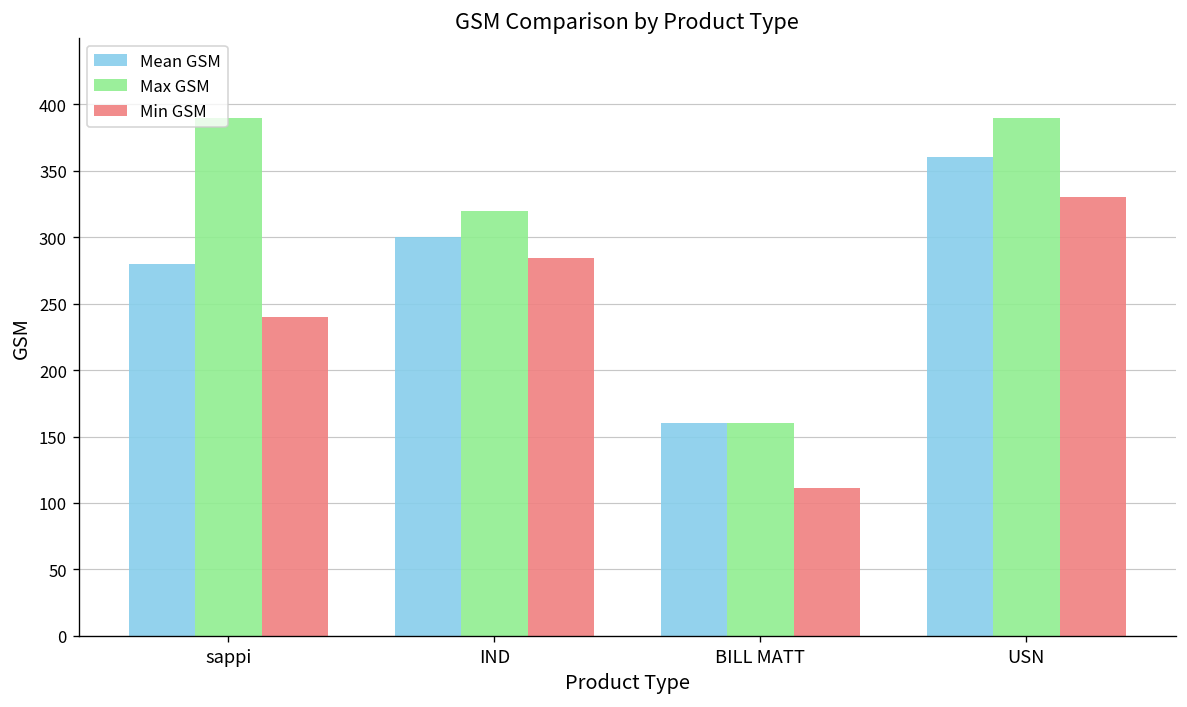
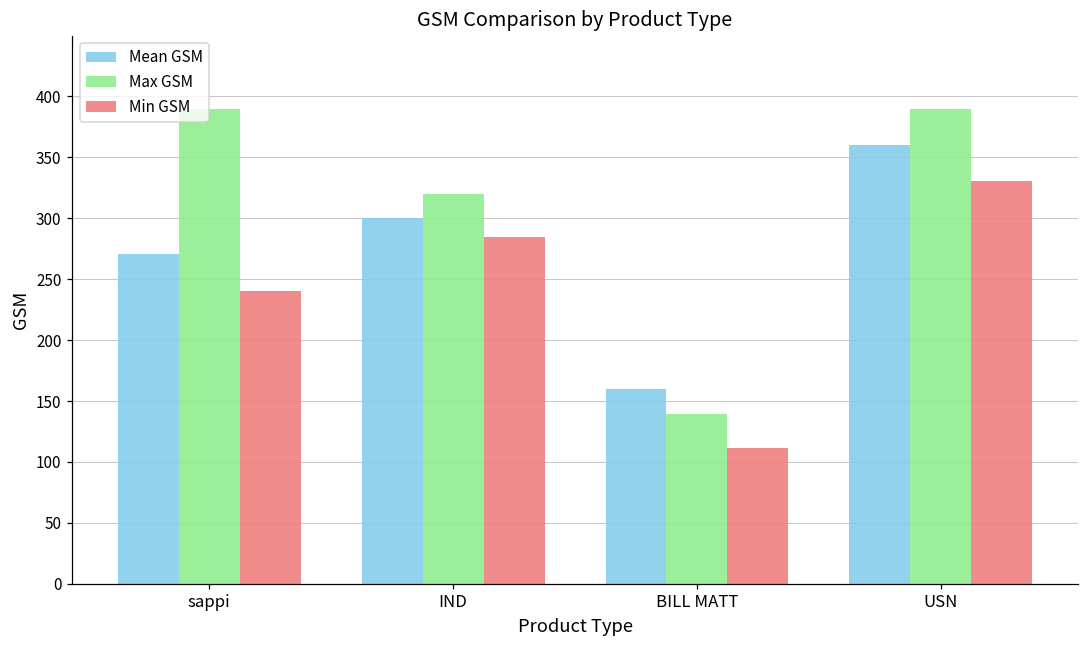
Mean GSM, sappi: 280 -> 271
Max GSM, BILL MATT: 160 -> 140
